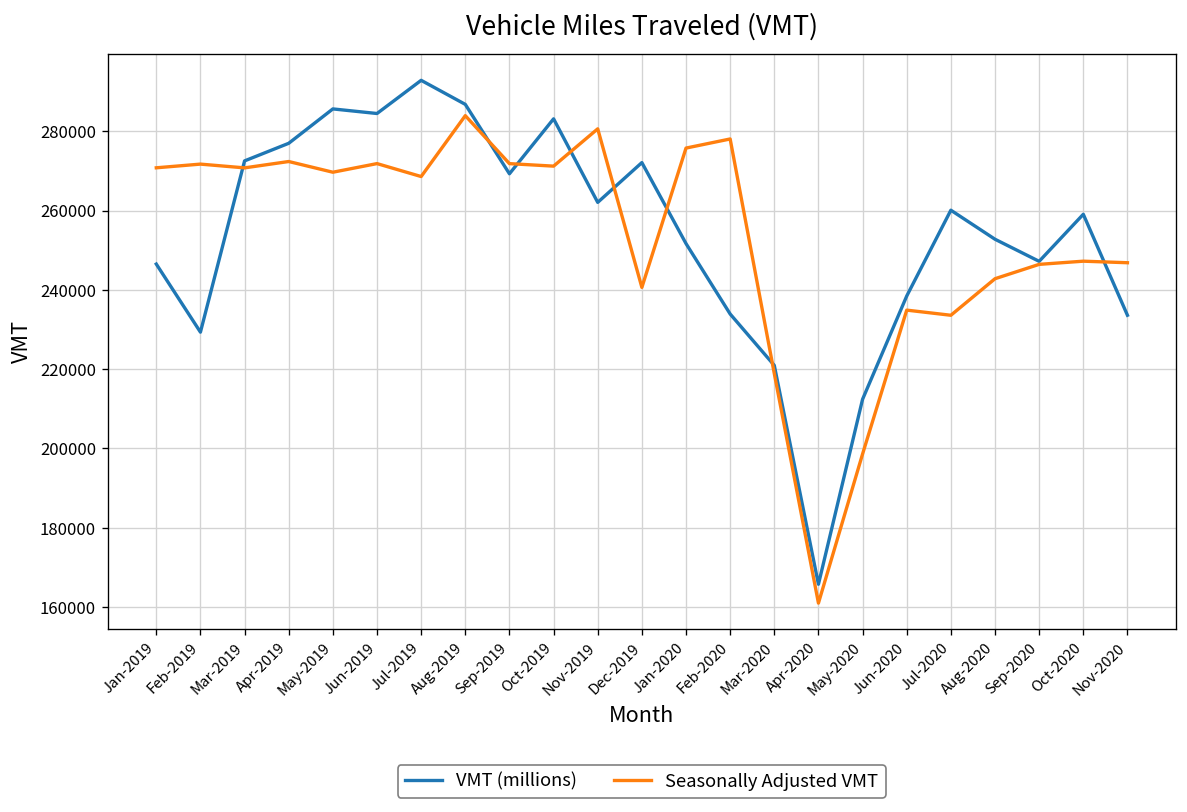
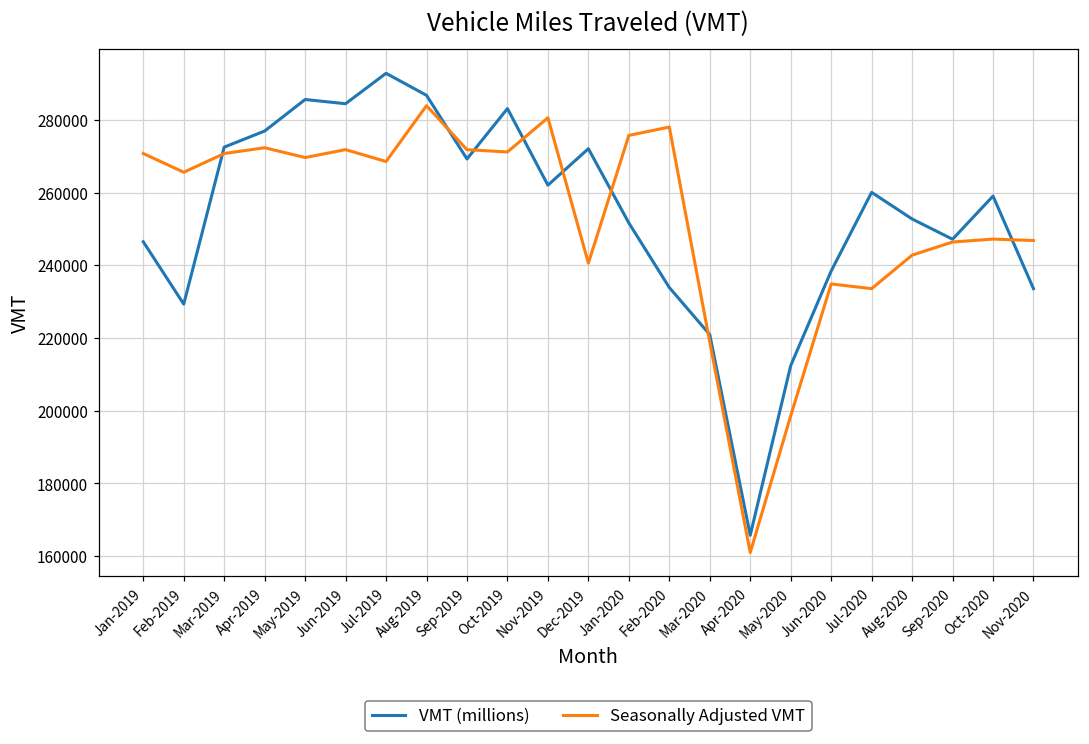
Seasonally Adjusted VMT, Feb-2019: 272000 -> 266000
